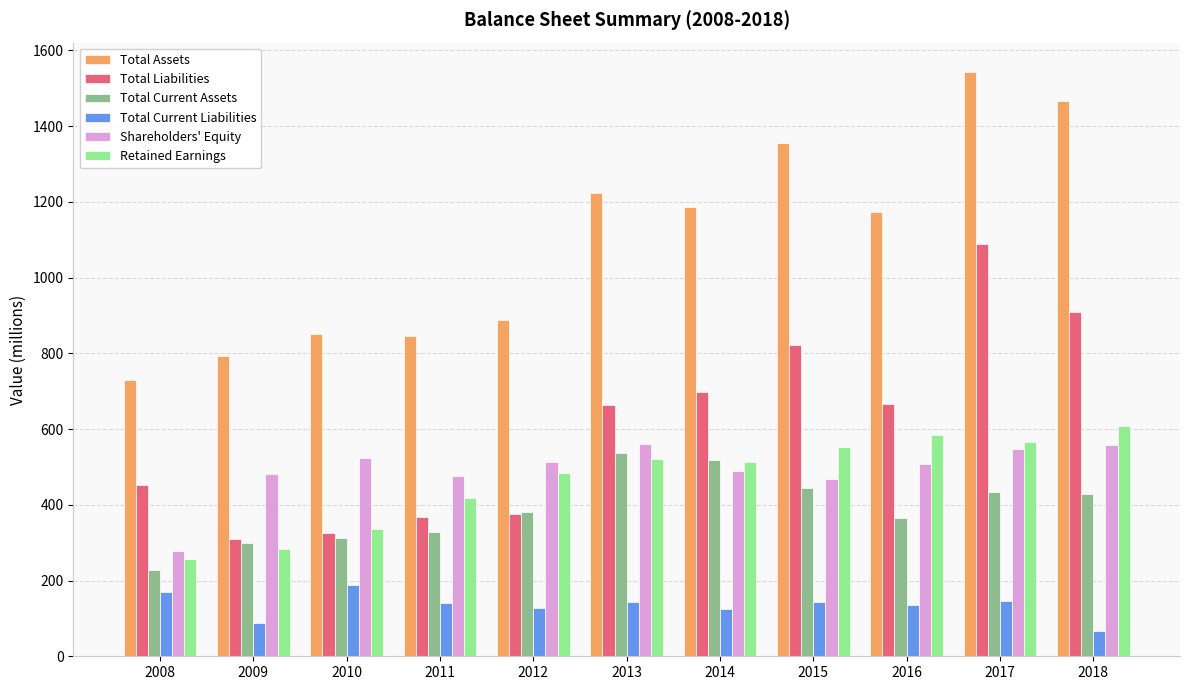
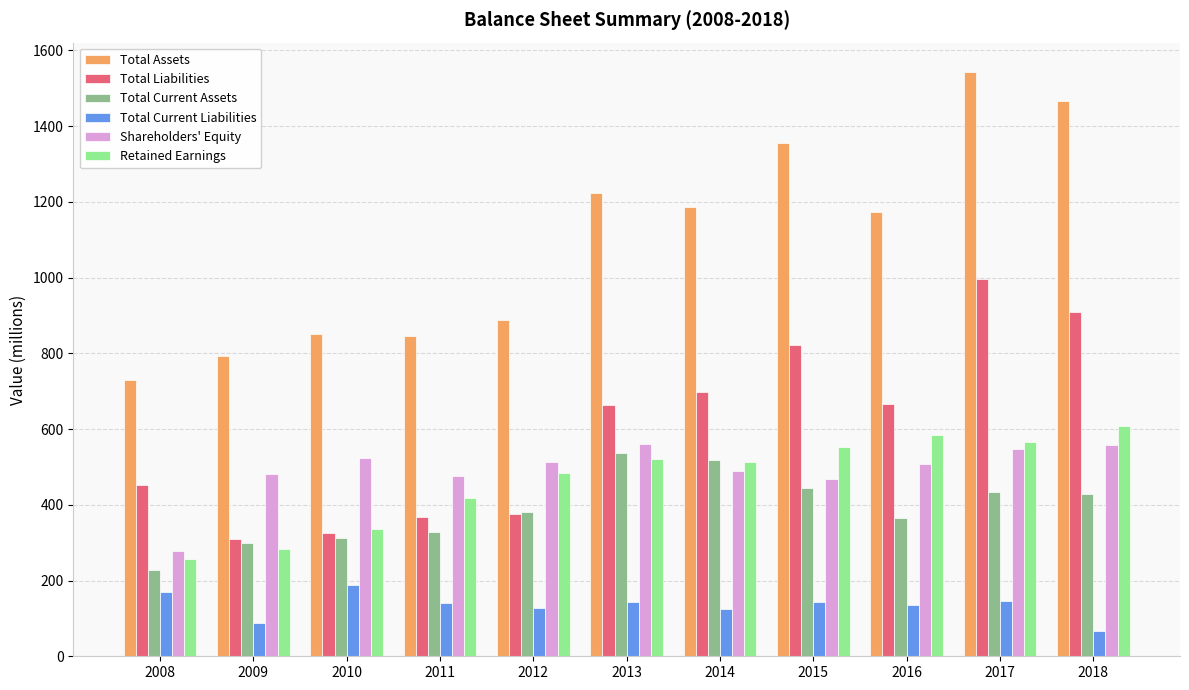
Total Liabilities, 2017: 1090 -> 1000
